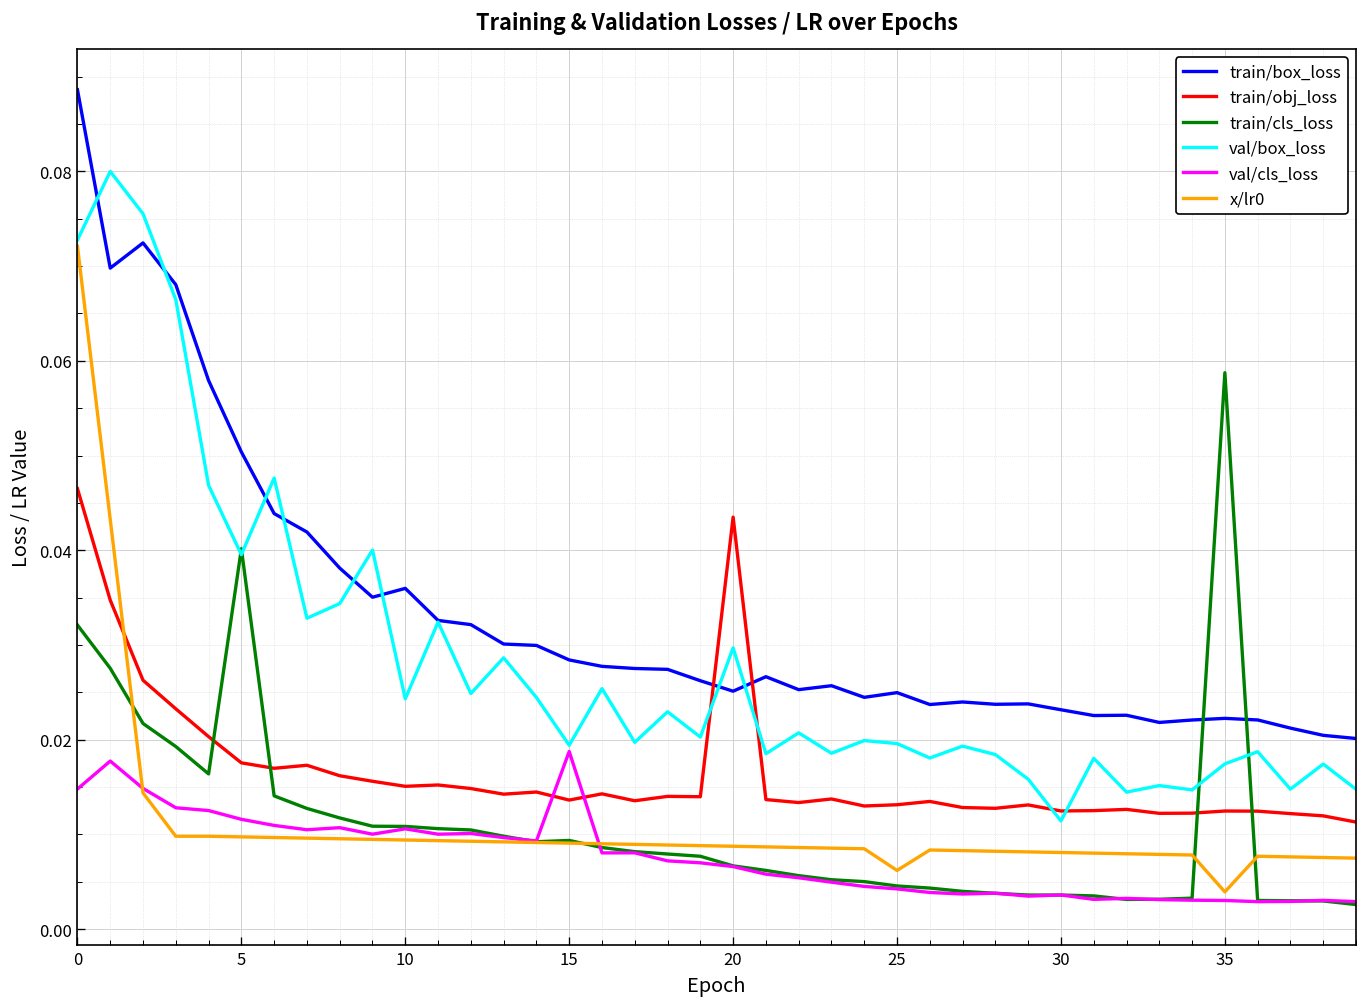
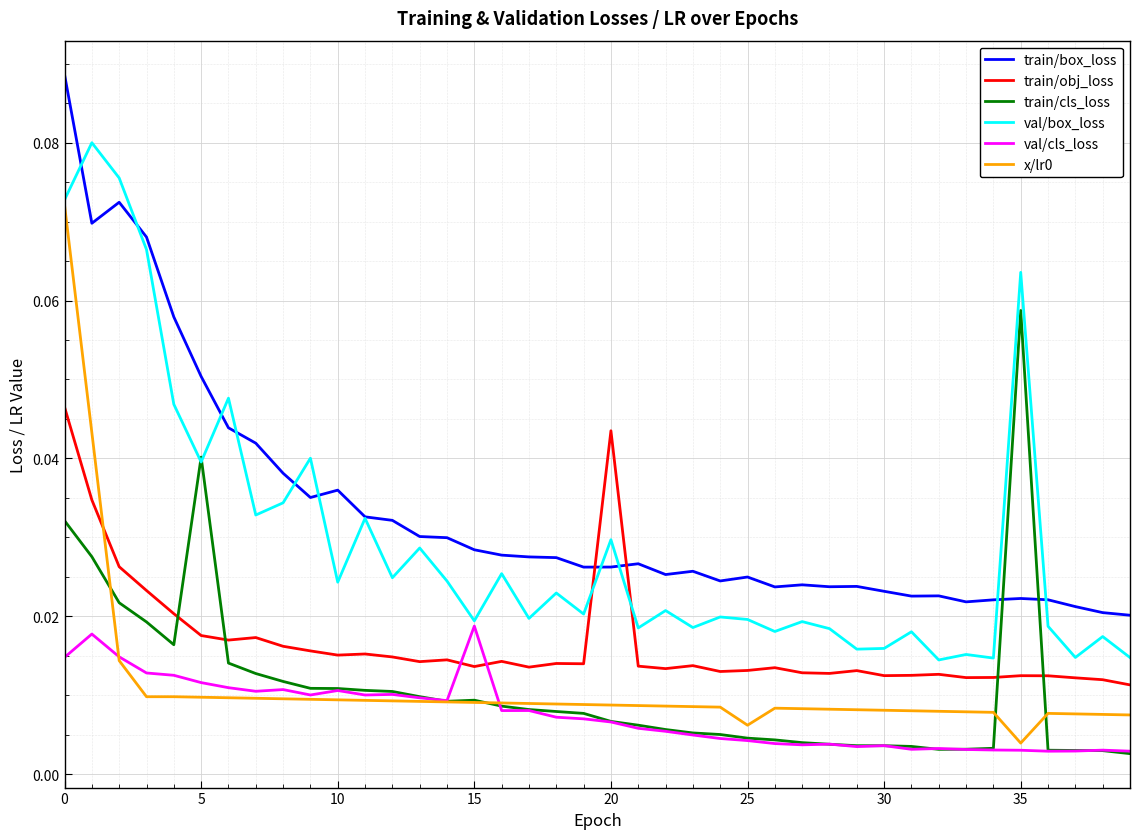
train/box_loss, 20: 0.025 -> 0.026
val/box_loss, 30: 0.011 -> 0.016
val/box_loss, 35: 0.017 -> 0.064
